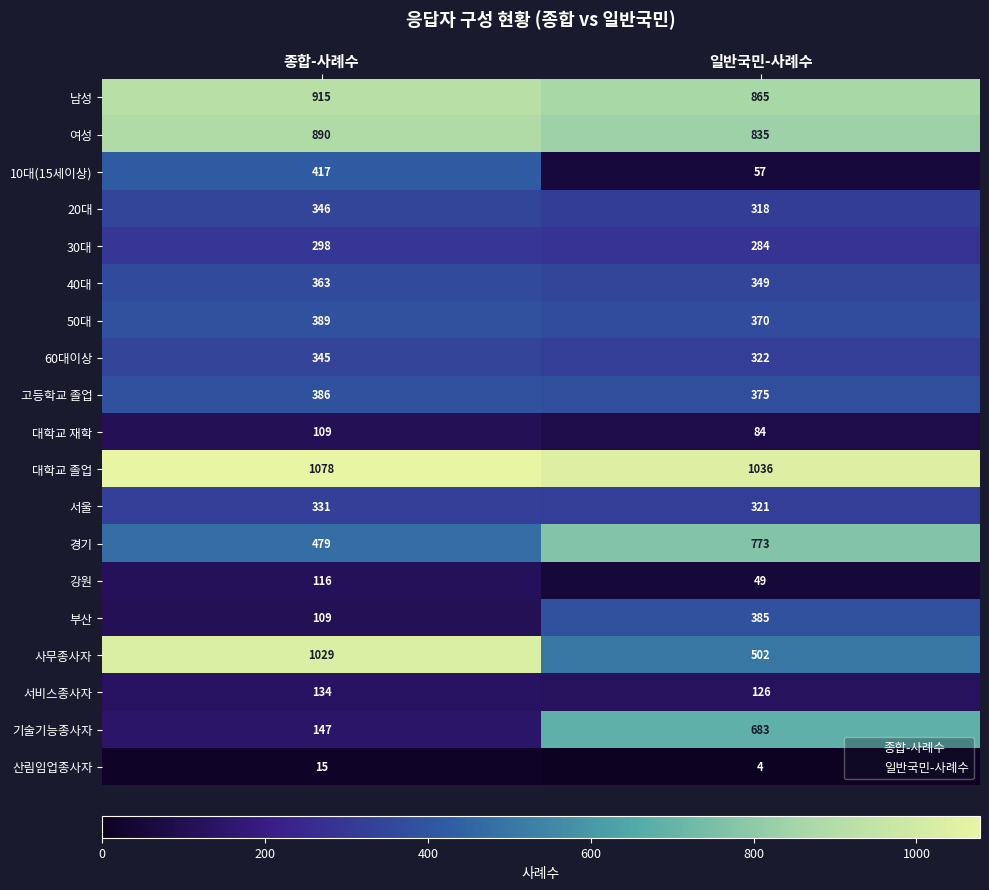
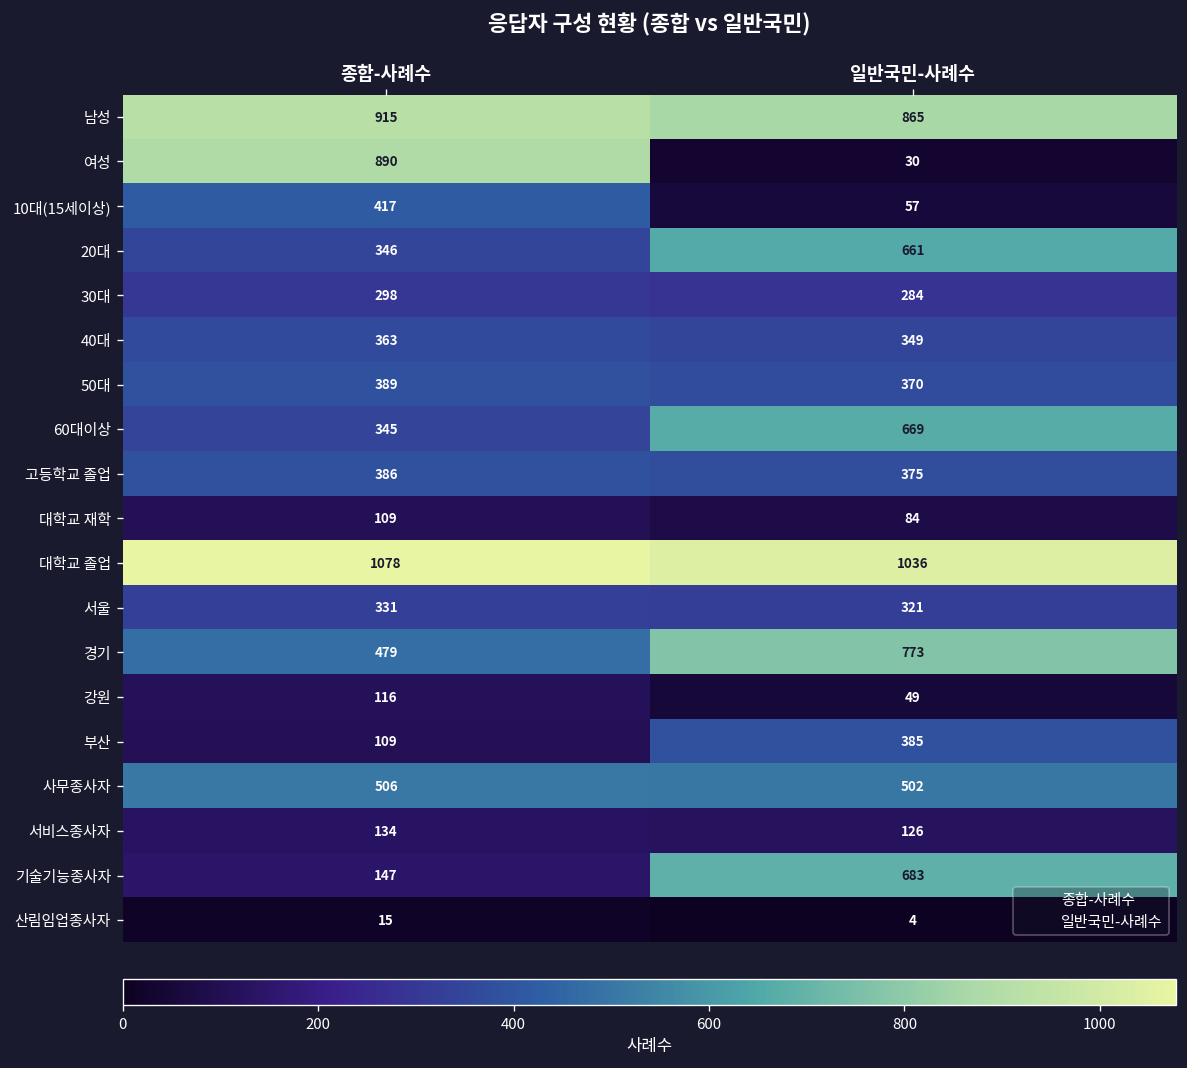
여성, 일반국민-사례수: 835 -> 30
20대, 일반국민-사례수: 318 -> 661
60대이상, 일반국민-사례수: 322 -> 669
사무종사자, 종합-사례수: 1029 -> 506
